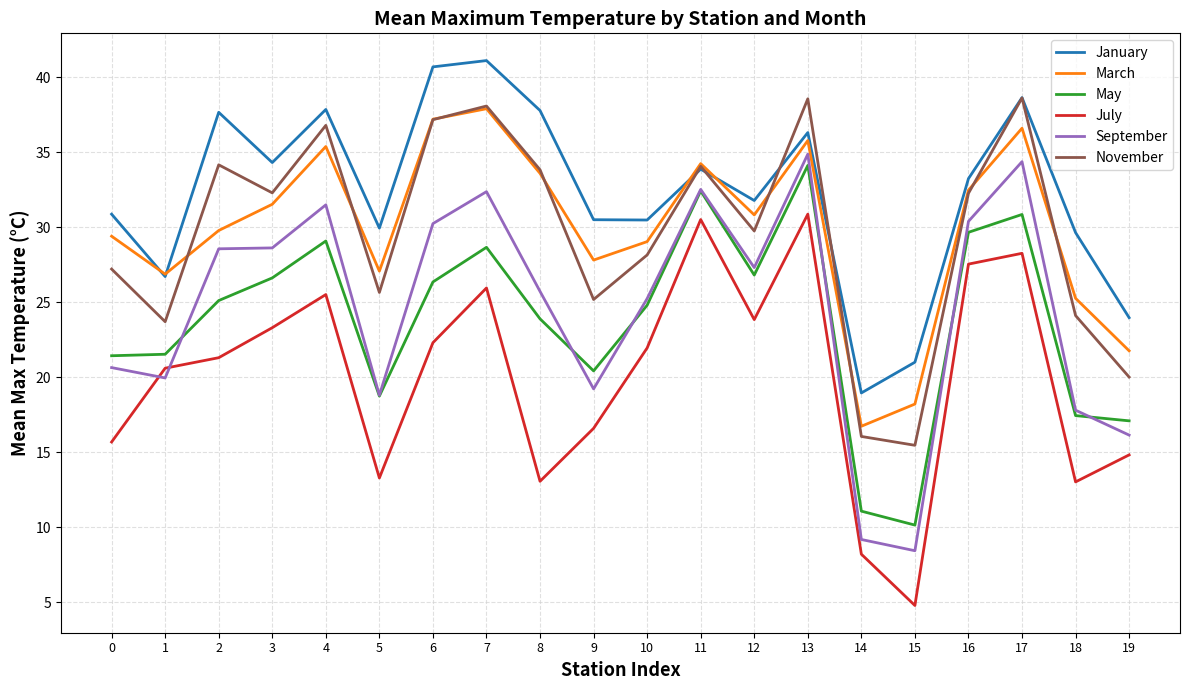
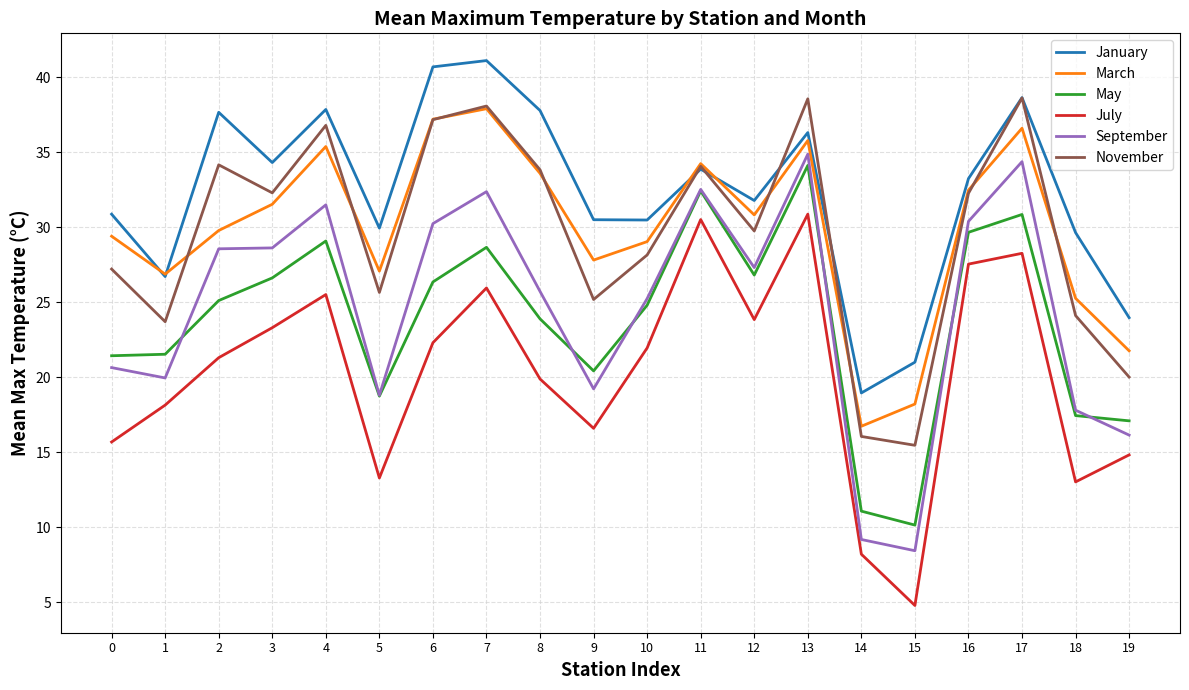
July, 1: 20.6 -> 18.2
July, 8: 13.1 -> 19.9
